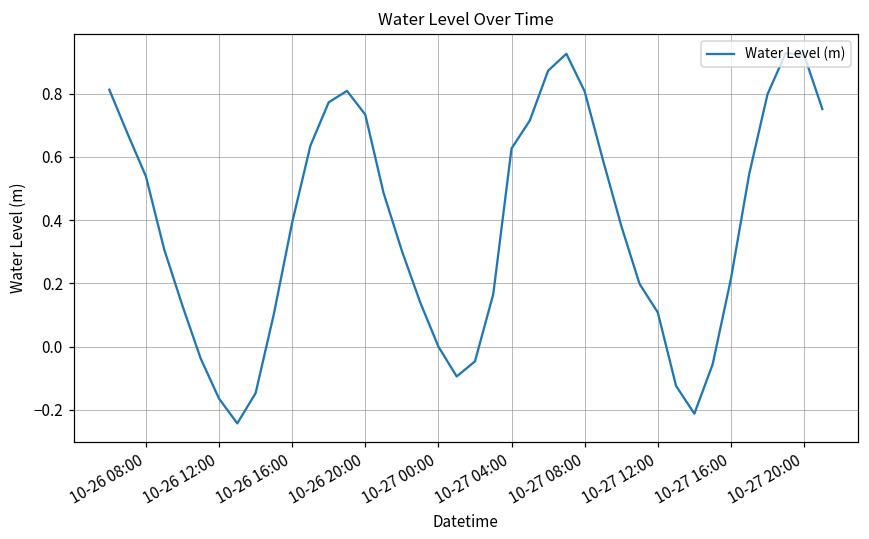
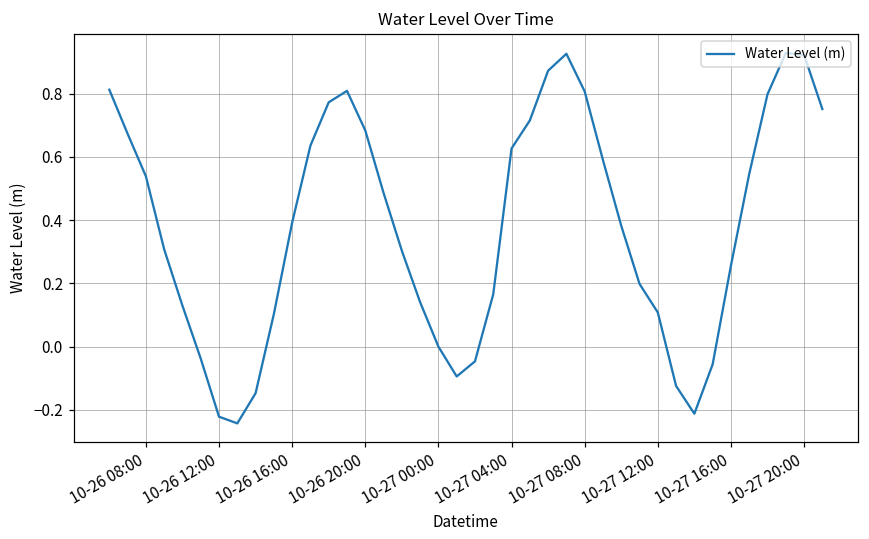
10-26 12:00: -0.16 -> -0.22
10-26 20:00: 0.73 -> 0.68
10-27 16:00: 0.21 -> 0.26
